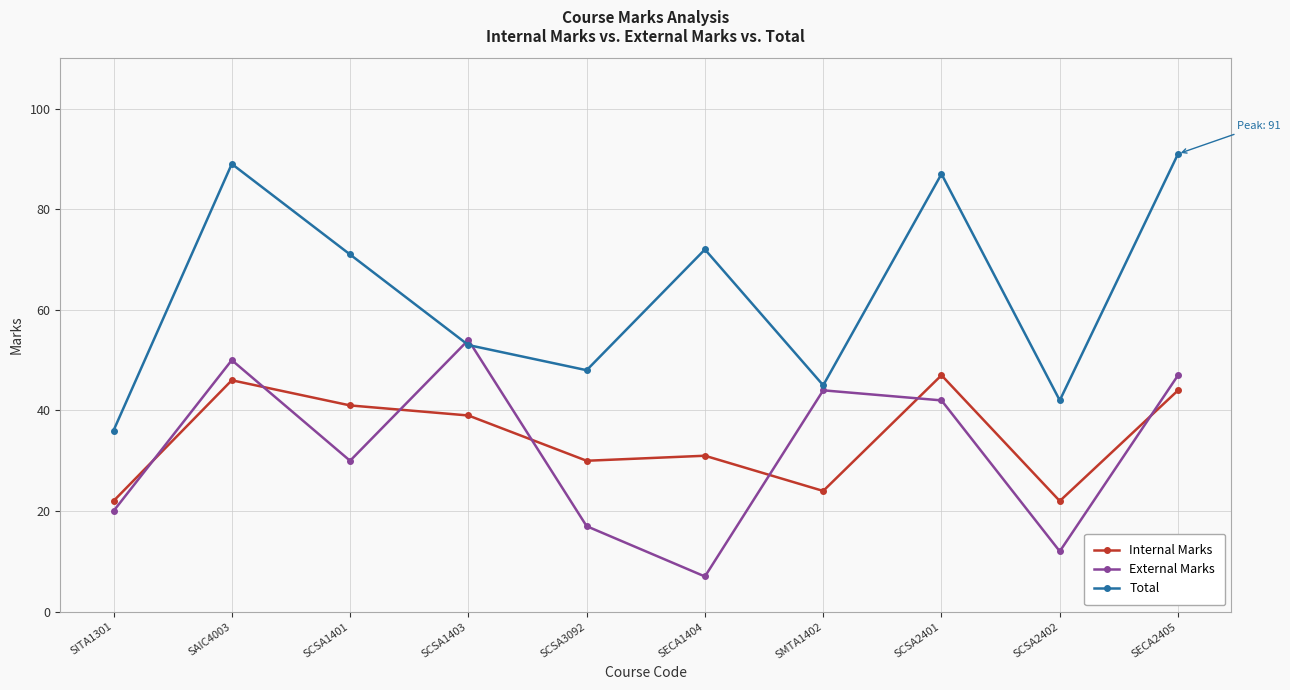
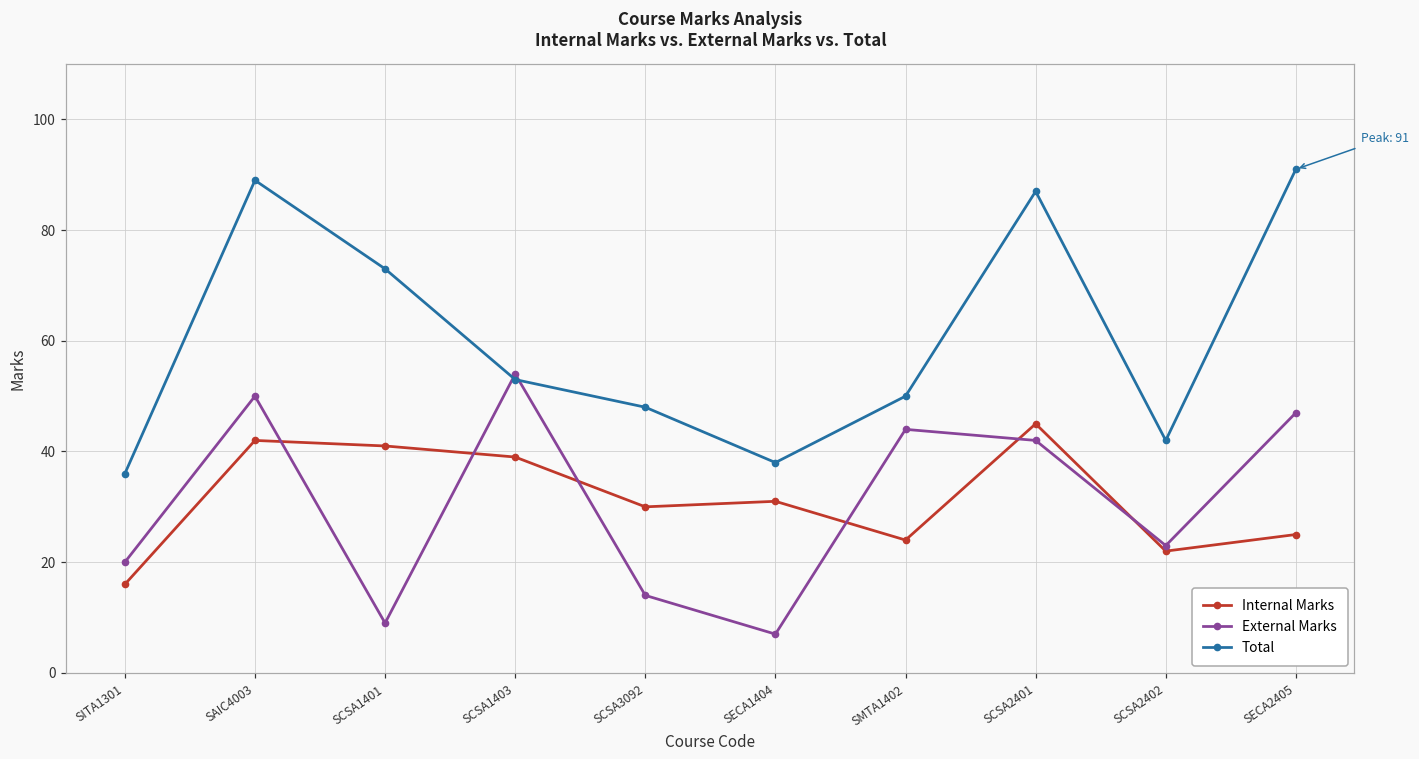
Internal Marks, SITA1301: 22 -> 16
Internal Marks, SAIC4003: 46 -> 42
External Marks, SCSA1401: 30 -> 9
Total, SCSA1401: 71 -> 73
External Marks, SCSA3092: 17 -> 14
Total, SECA1404: 72 -> 38
Total, SMTA1402: 45 -> 50
Internal Marks, SCSA2401: 47 -> 45
External Marks, SCSA2402: 12 -> 23
Internal Marks, SECA2405: 44 -> 25
